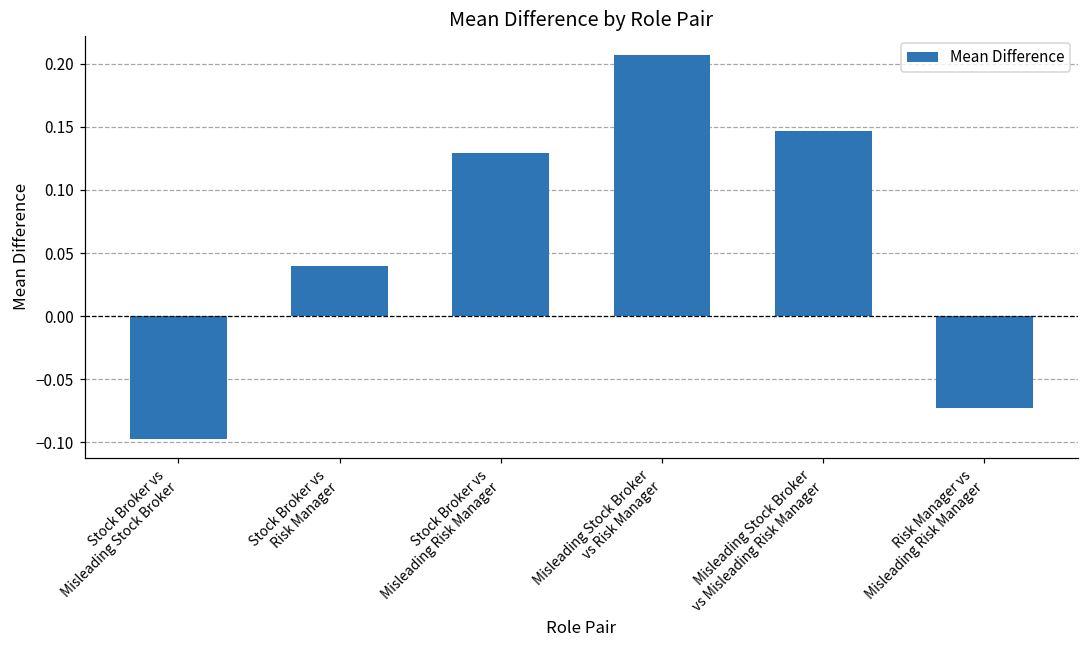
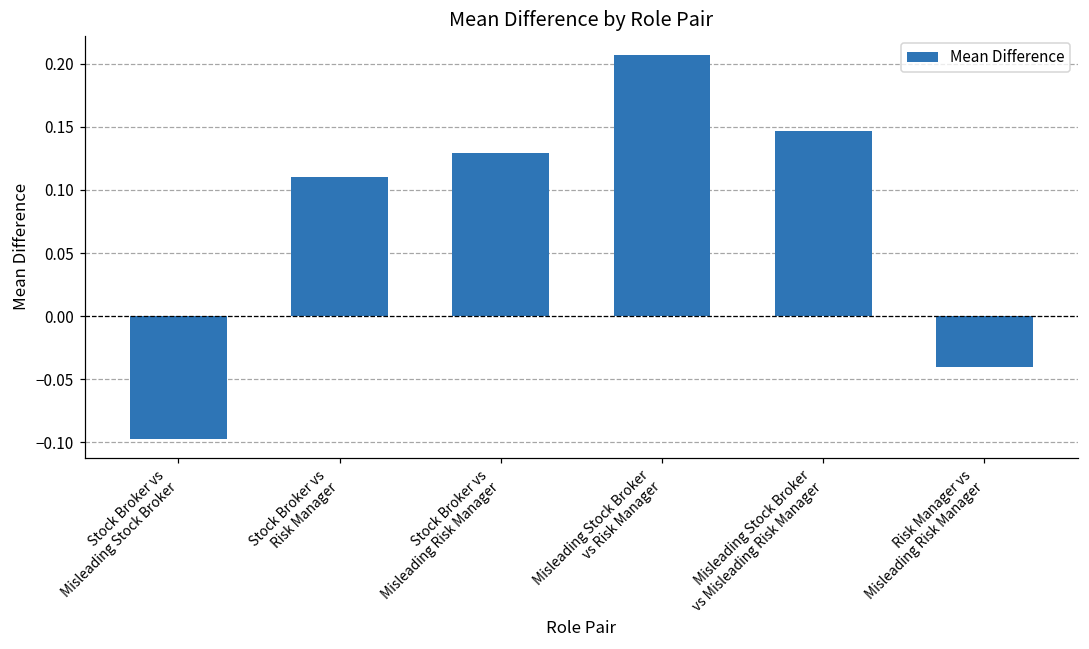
Stock Broker vs Risk Manager: 0.04 -> 0.11
Risk Manager vs Misleading Risk Manager: -0.073 -> -0.041
